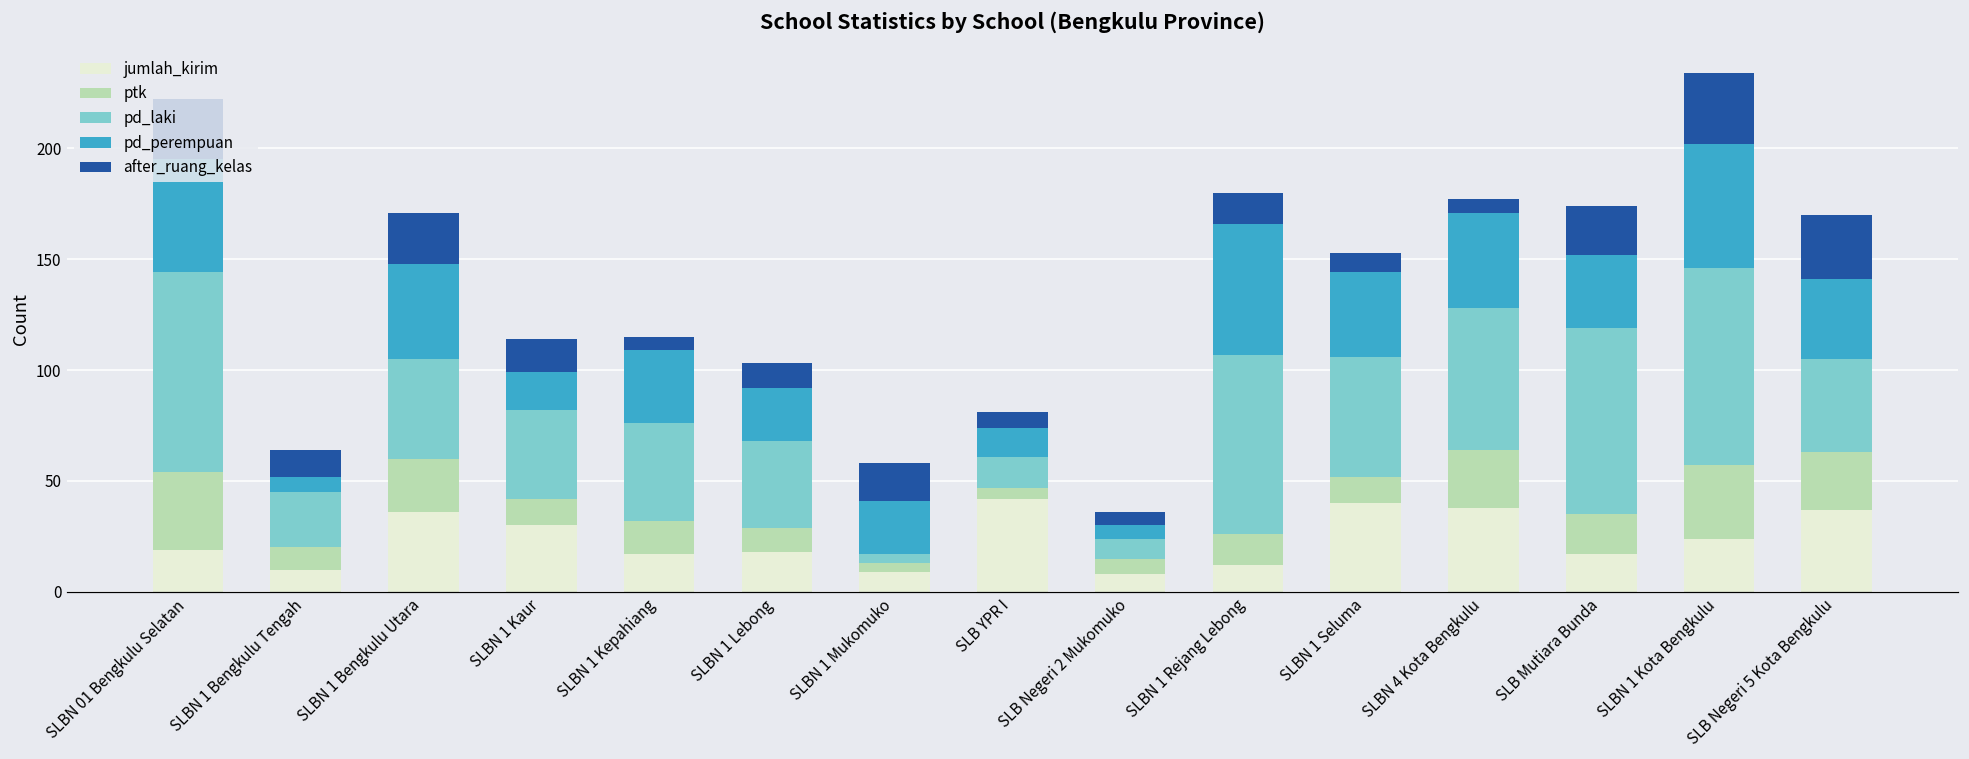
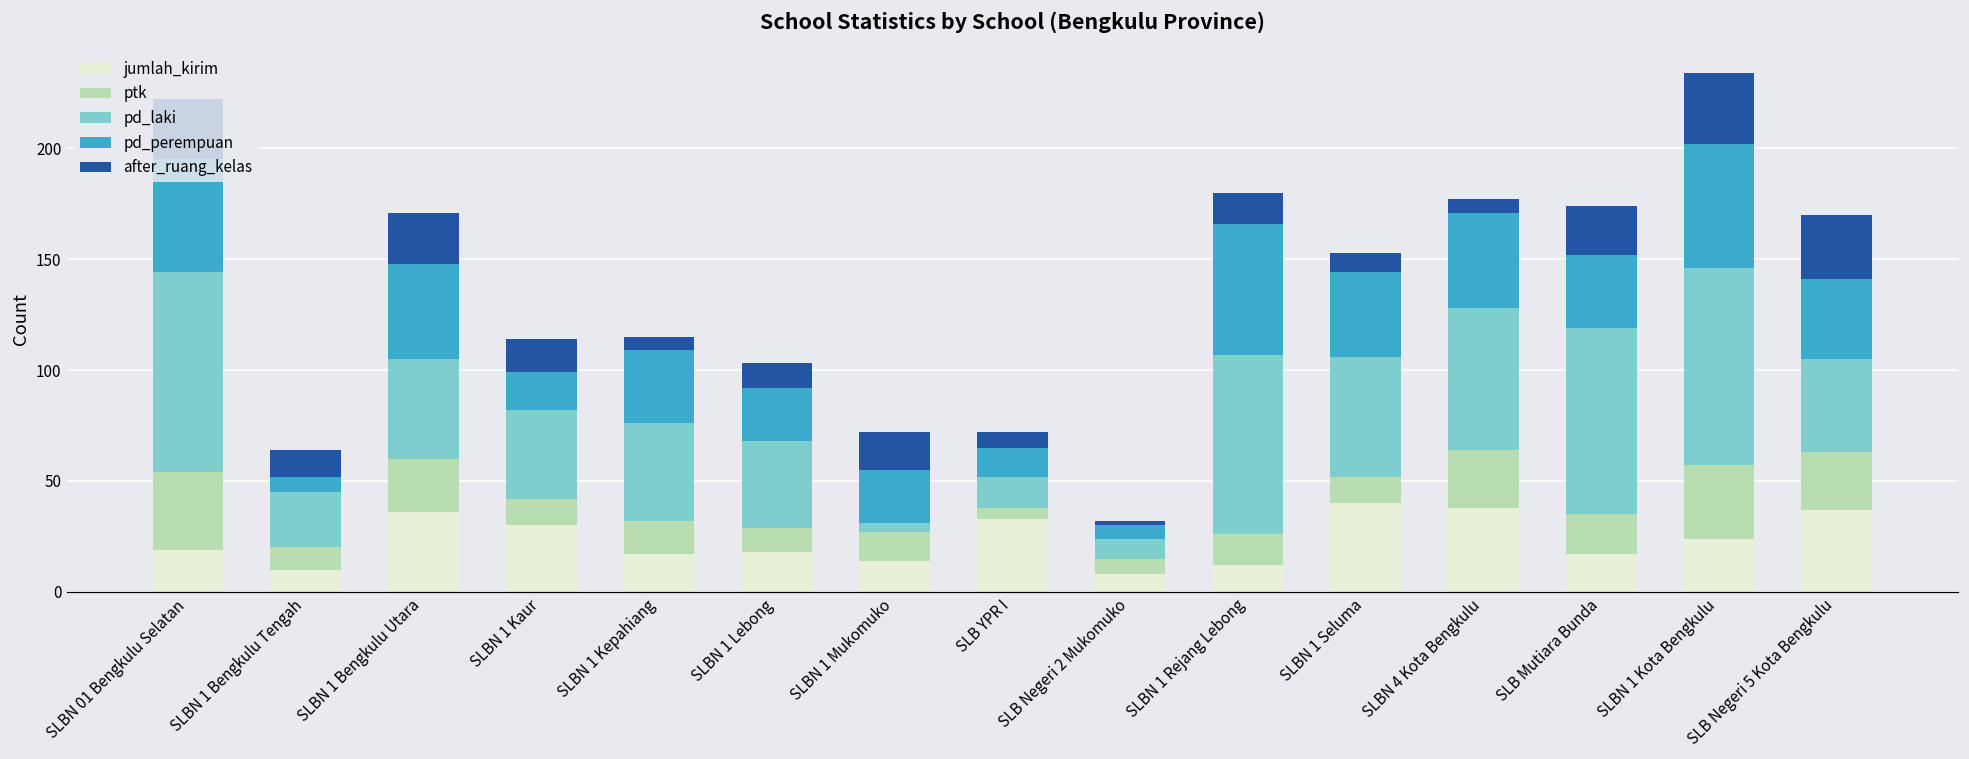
jumlah_kirim, SLBN 1 Mukomuko: 9 -> 14
ptk, SLBN 1 Mukomuko: 4 -> 13
jumlah_kirim, SLB YPR I: 42 -> 33
after_ruang_kelas, SLB Negeri 2 Mukomuko: 6 -> 2
